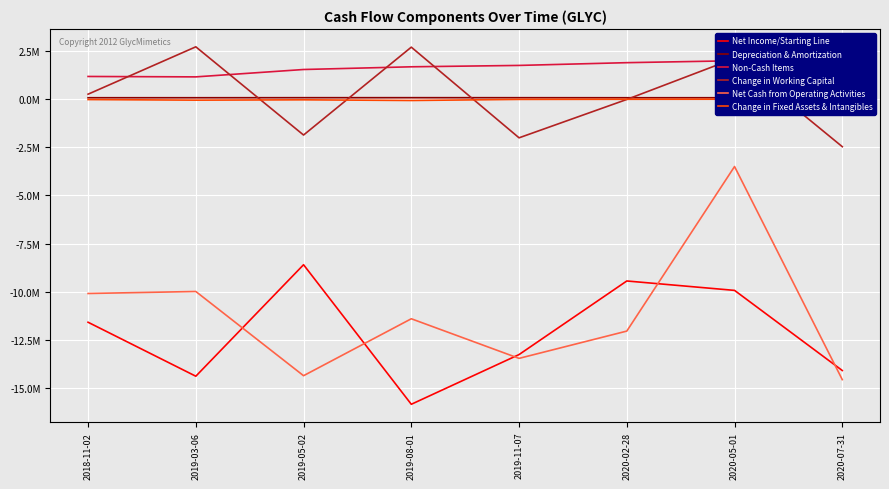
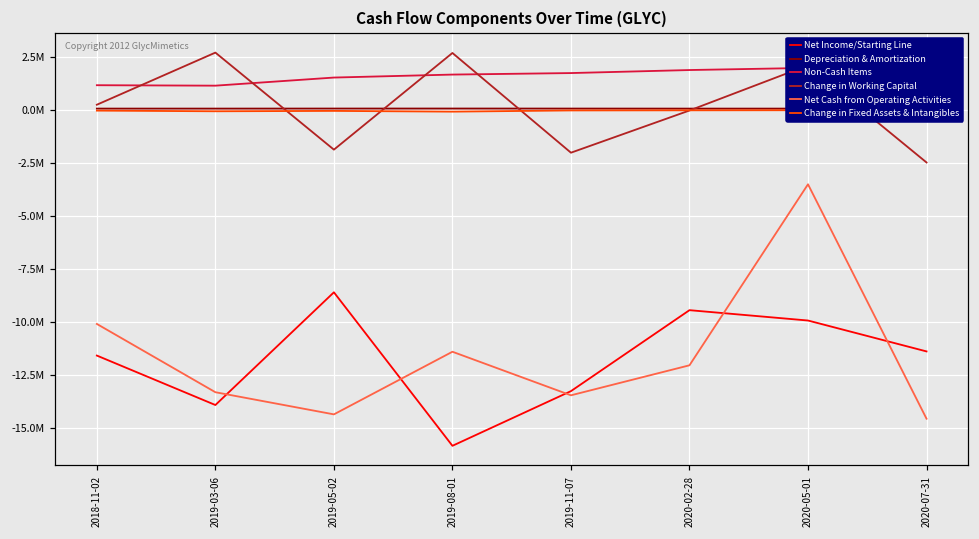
Net Income/Starting Line, 2019-03-06: -14400000 -> -13900000
Net Cash from Operating Activities, 2019-03-06: -10000000 -> -13300000
Net Income/Starting Line, 2020-07-31: -14100000 -> -11400000
